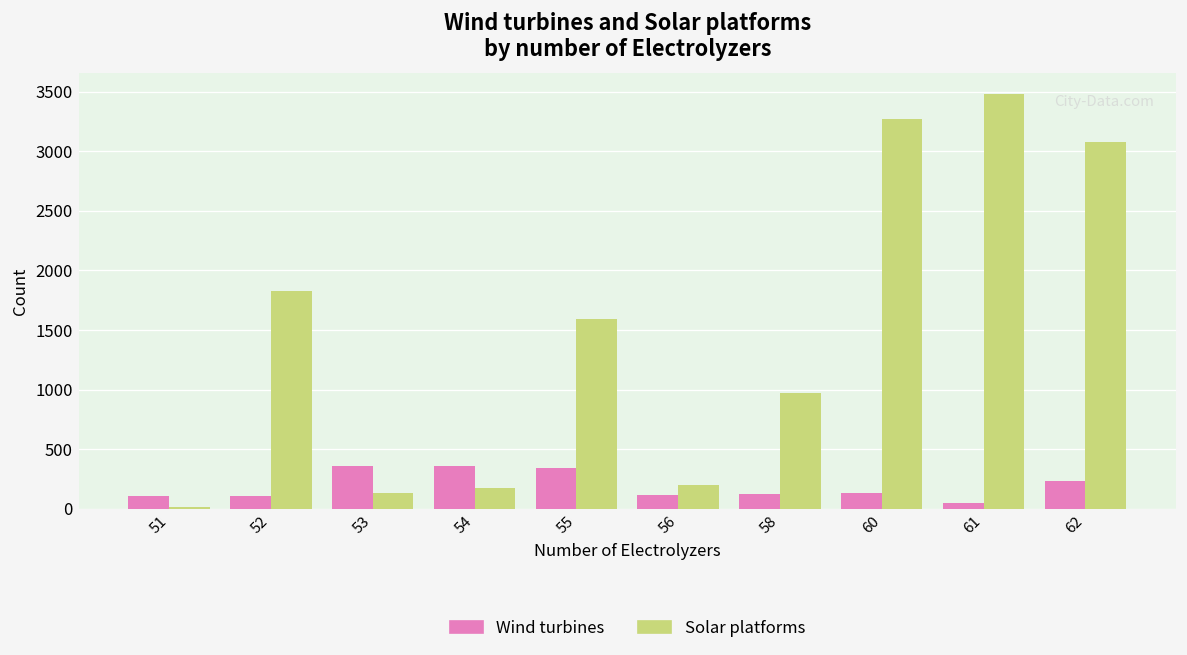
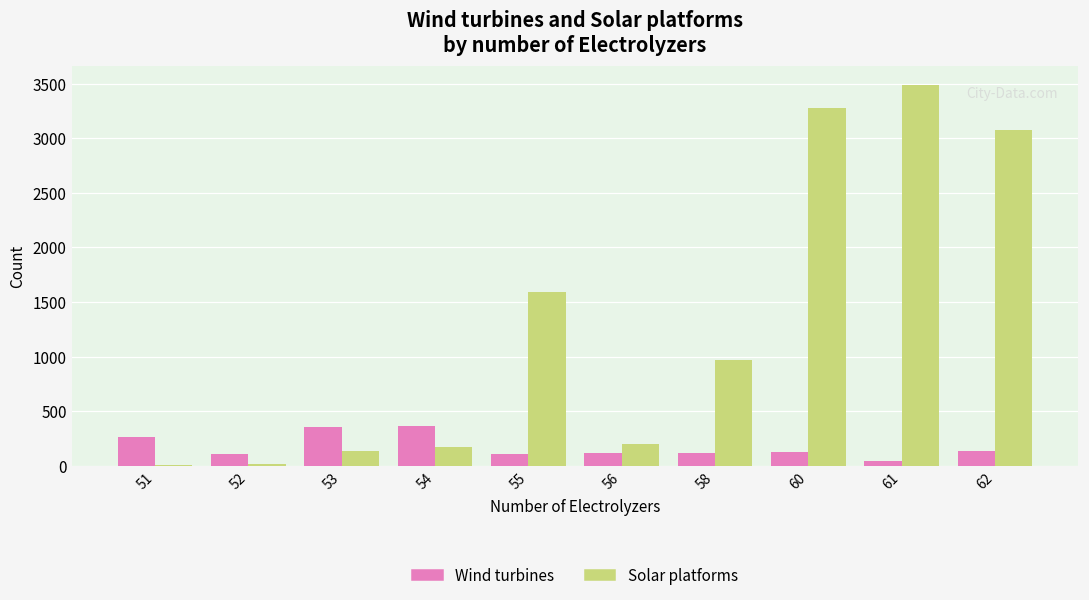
Wind turbines, 51: 100 -> 300
Solar platforms, 52: 1800 -> 0
Wind turbines, 55: 300 -> 100
Wind turbines, 62: 200 -> 100
